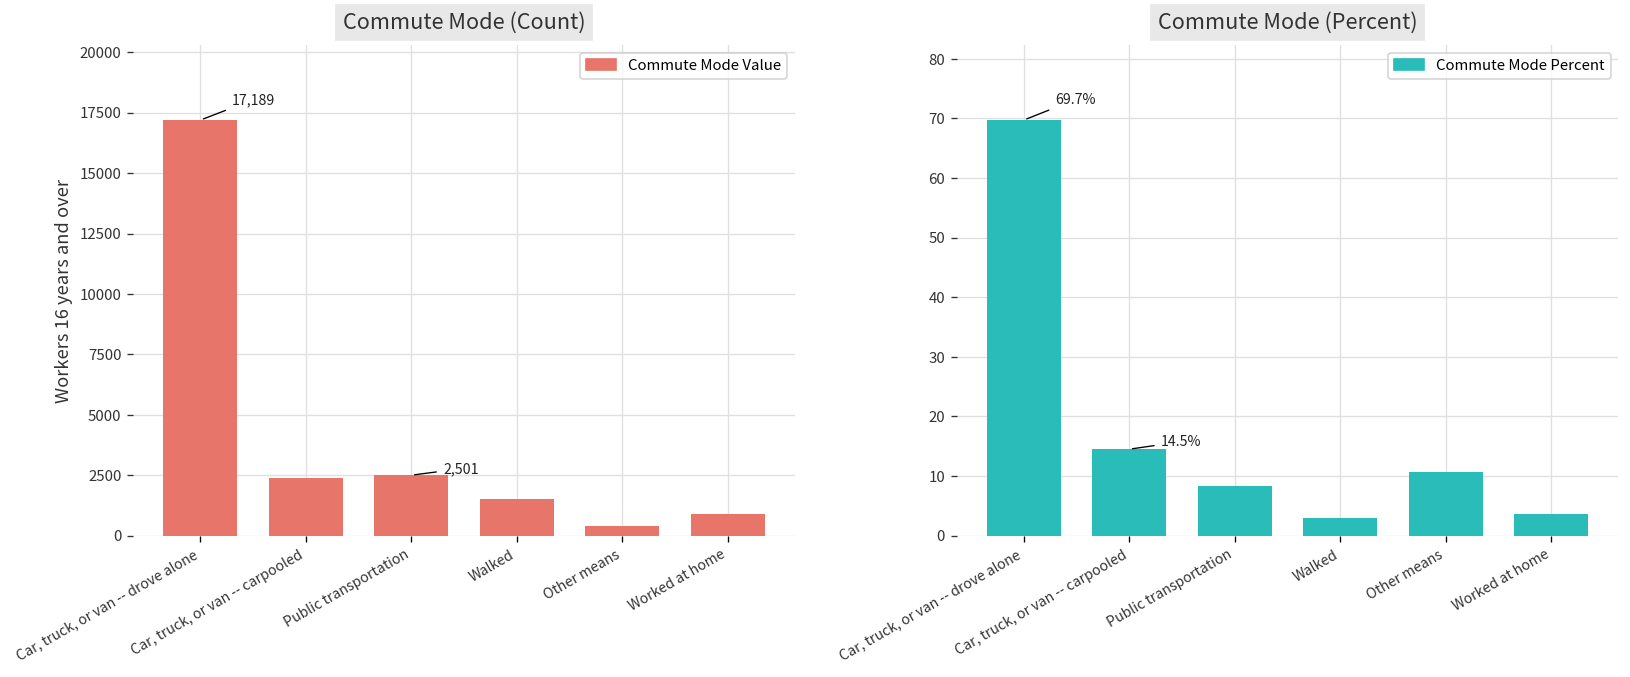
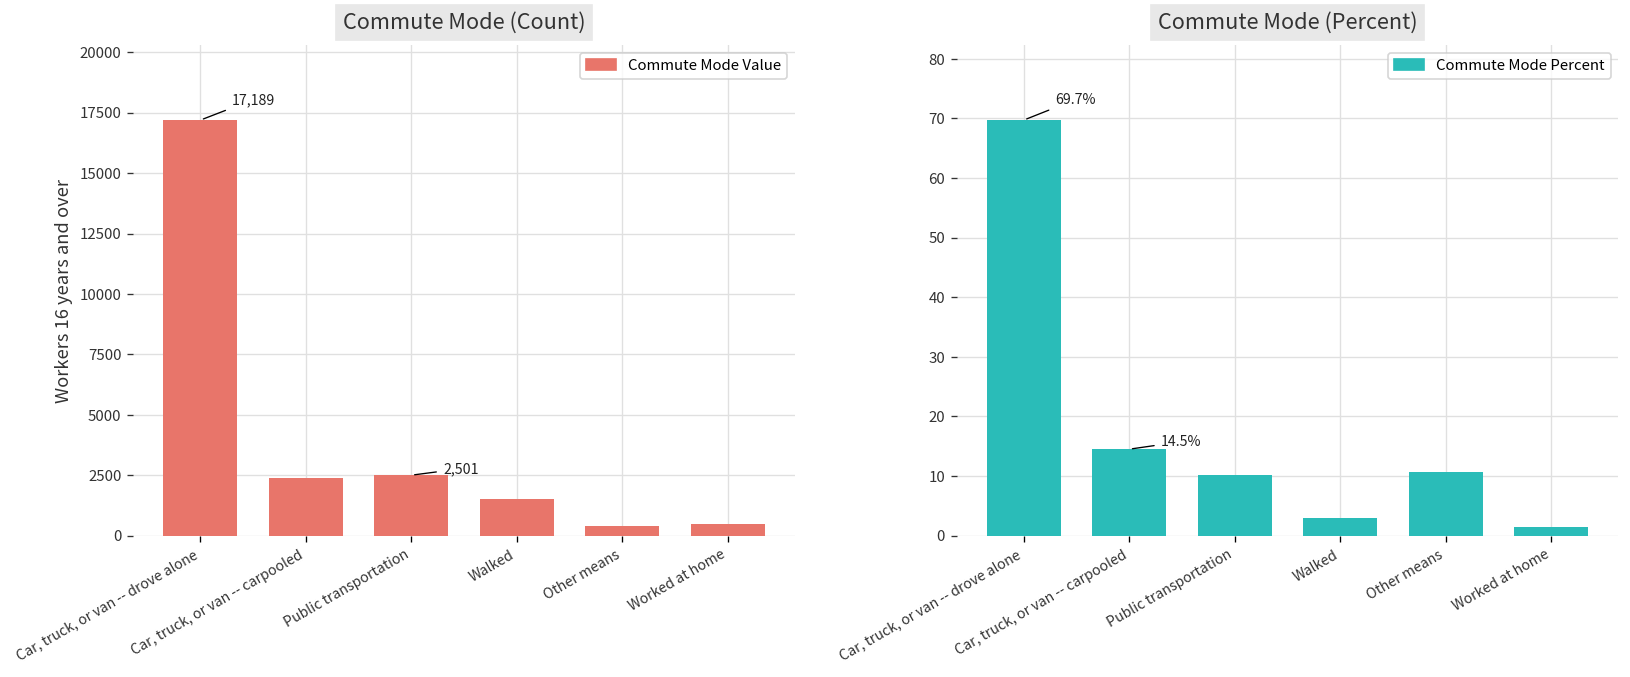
Commute Mode (Count), Worked at home: 900 -> 500
Commute Mode (Percent), Public transportation: 8 -> 10
Commute Mode (Percent), Worked at home: 4 -> 1
